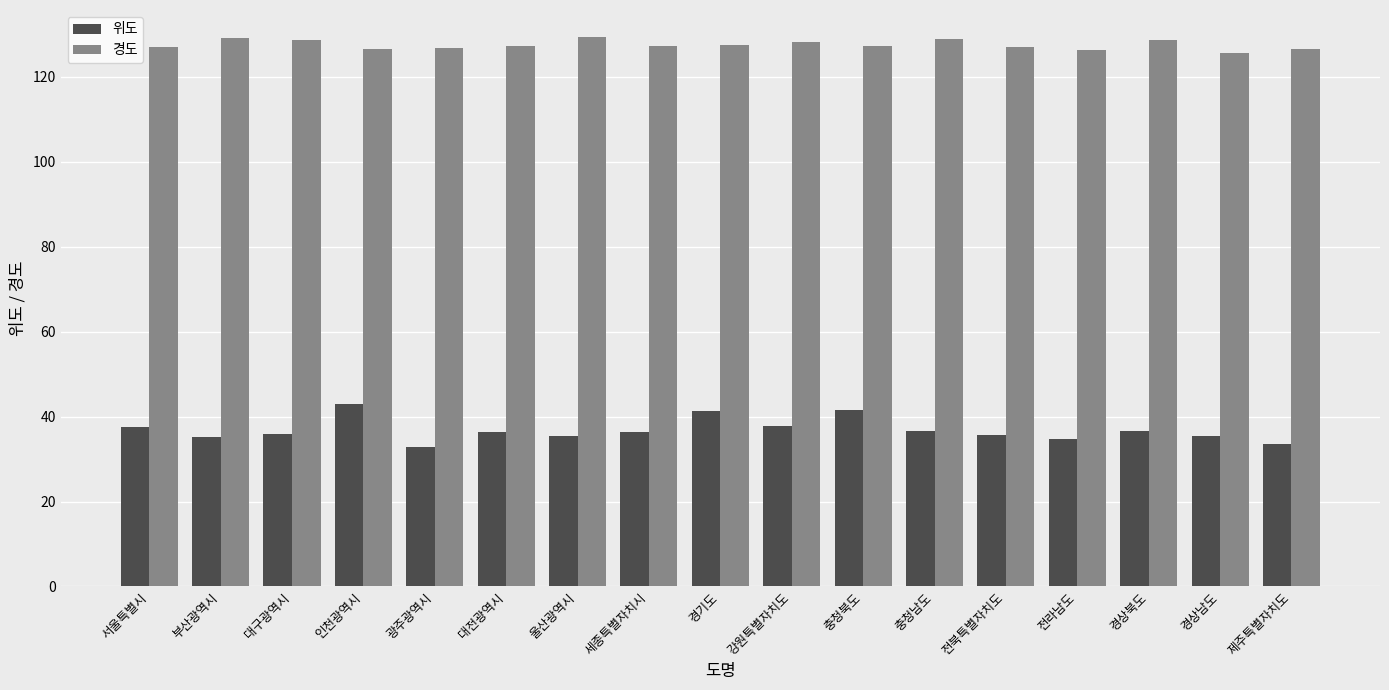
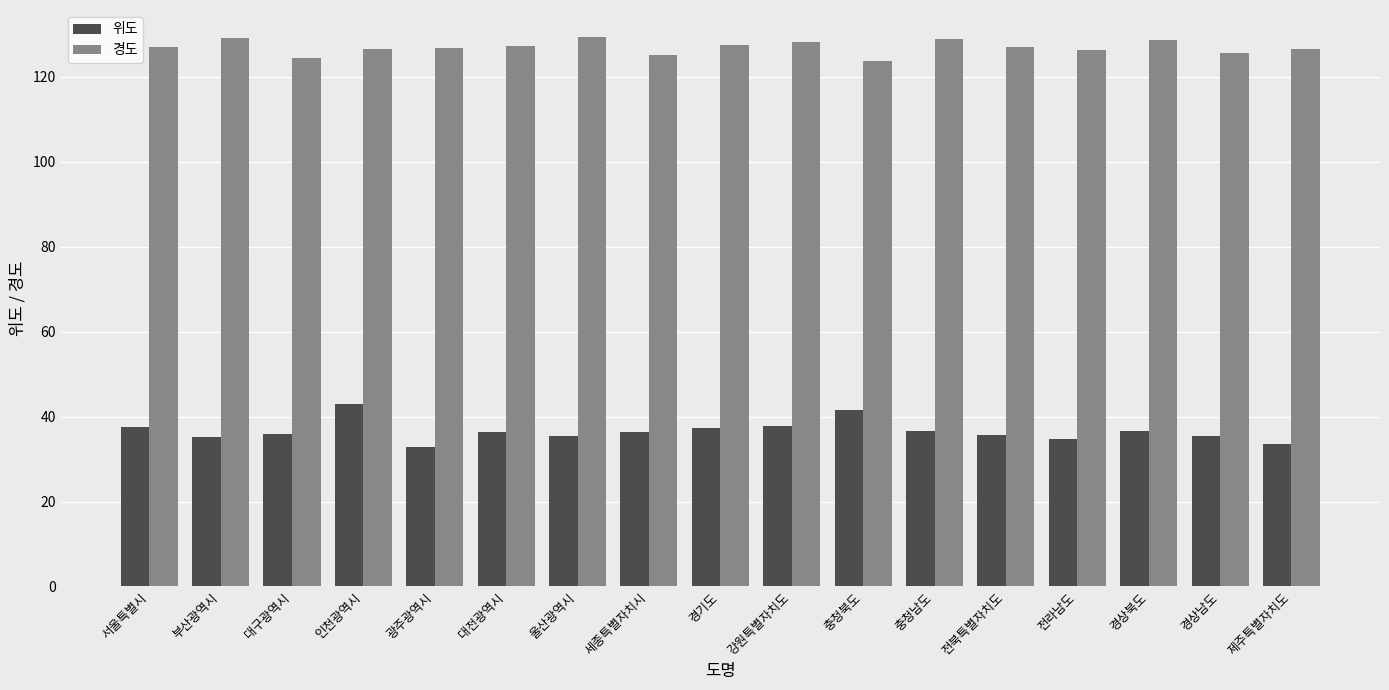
경도, 대구광역시: 129 -> 124
경도, 세종특별자치시: 127 -> 125
위도, 경기도: 41 -> 37
경도, 충청북도: 127 -> 124
